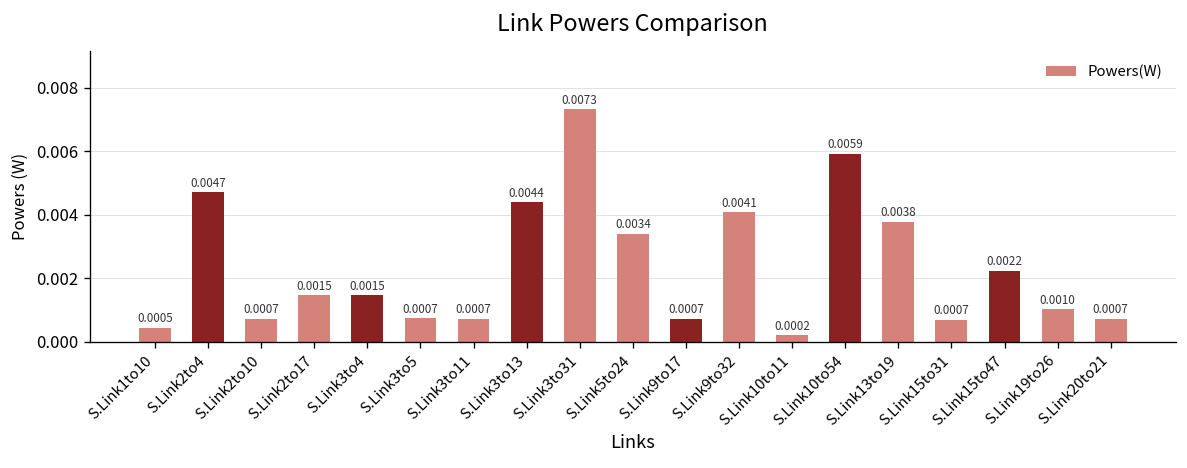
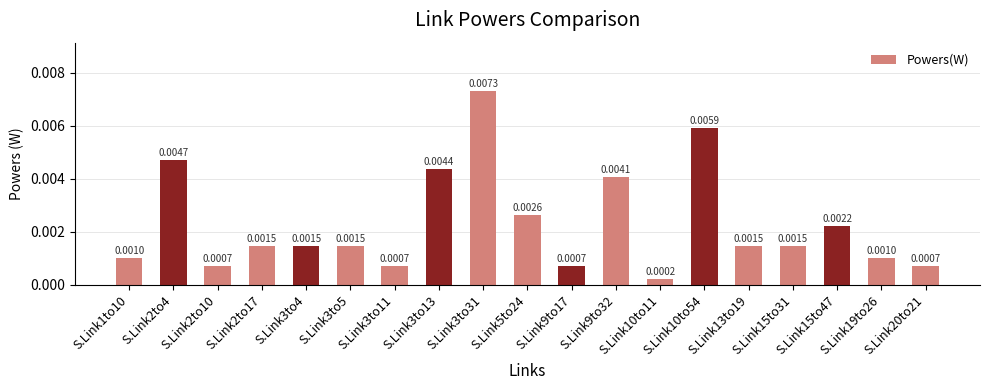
S.Link1to10: 0.0005 -> 0.0010
S.Link3to5: 0.0007 -> 0.0015
S.Link5to24: 0.0034 -> 0.0026
S.Link13to19: 0.0038 -> 0.0015
S.Link15to31: 0.0007 -> 0.0015
